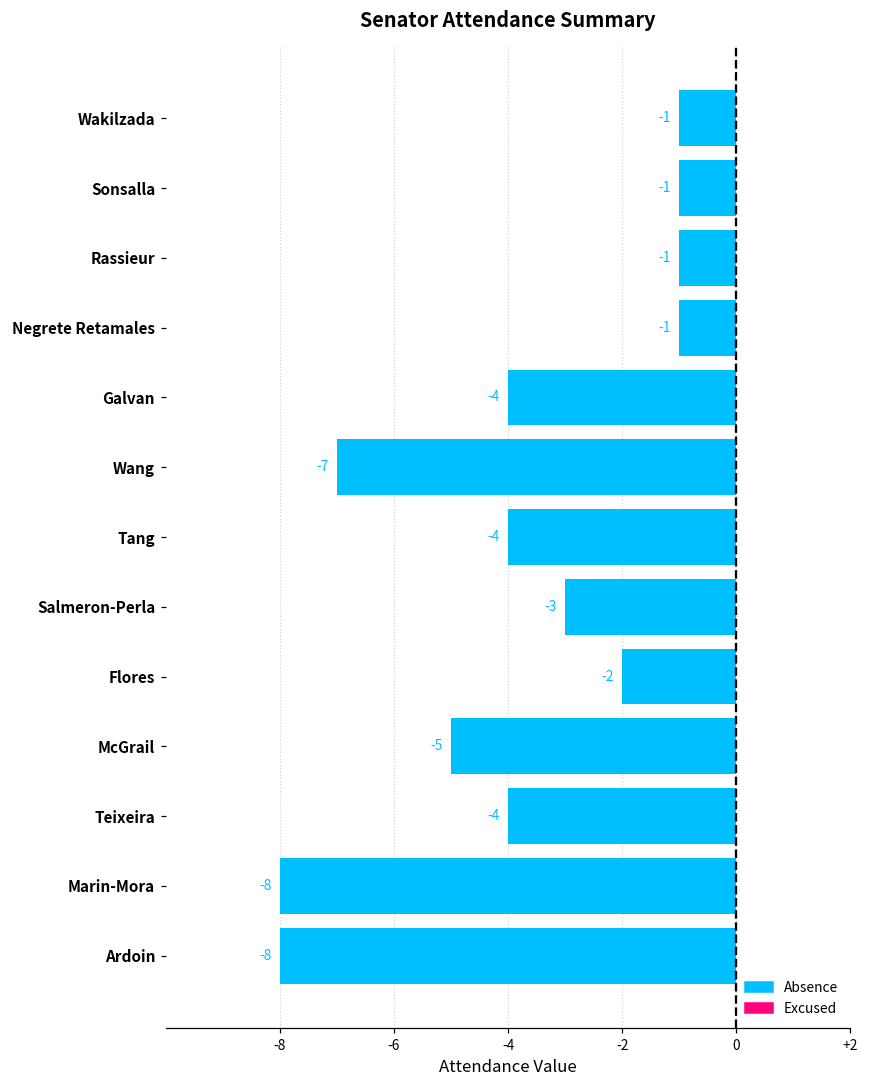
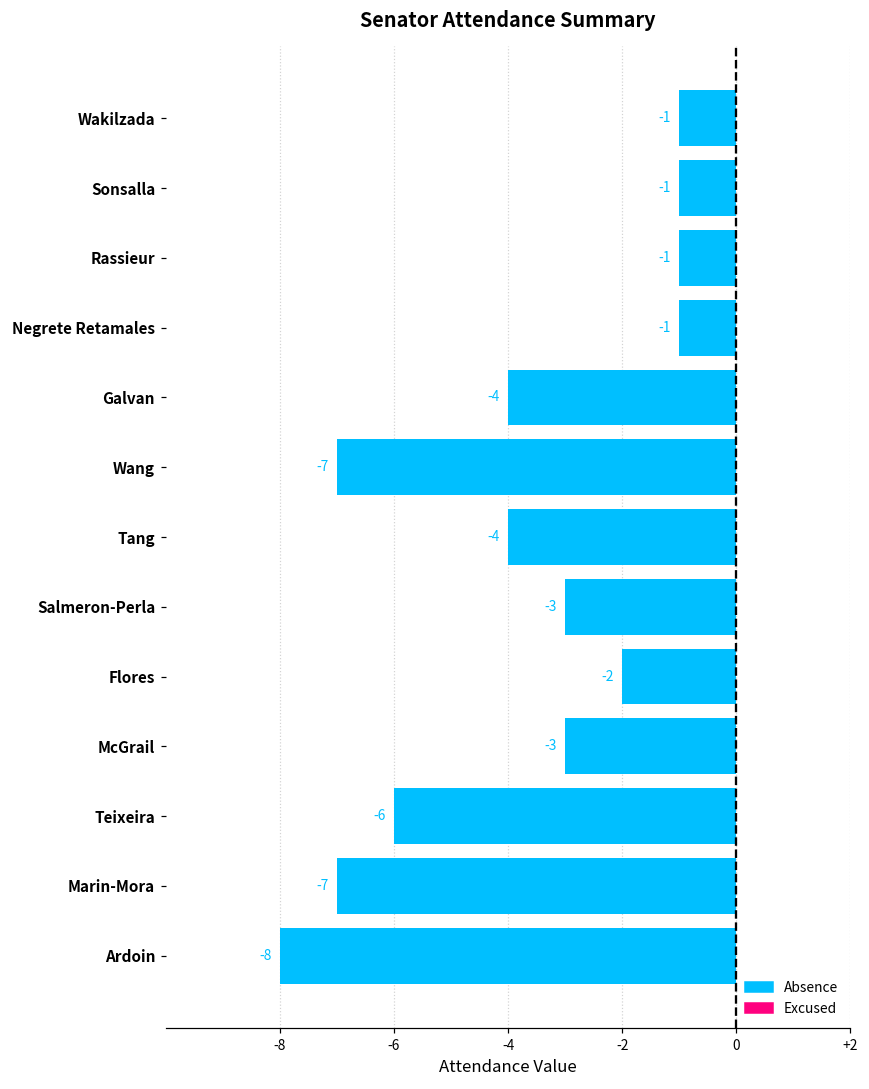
Absence, McGrail: -5 -> -3
Absence, Teixeira: -4 -> -6
Absence, Marin-Mora: -8 -> -7
